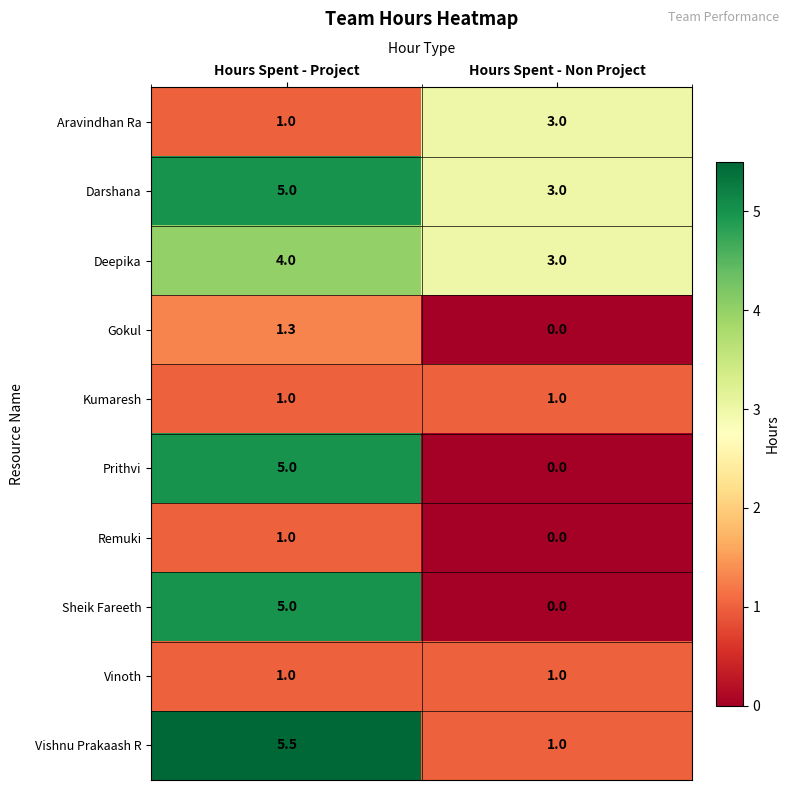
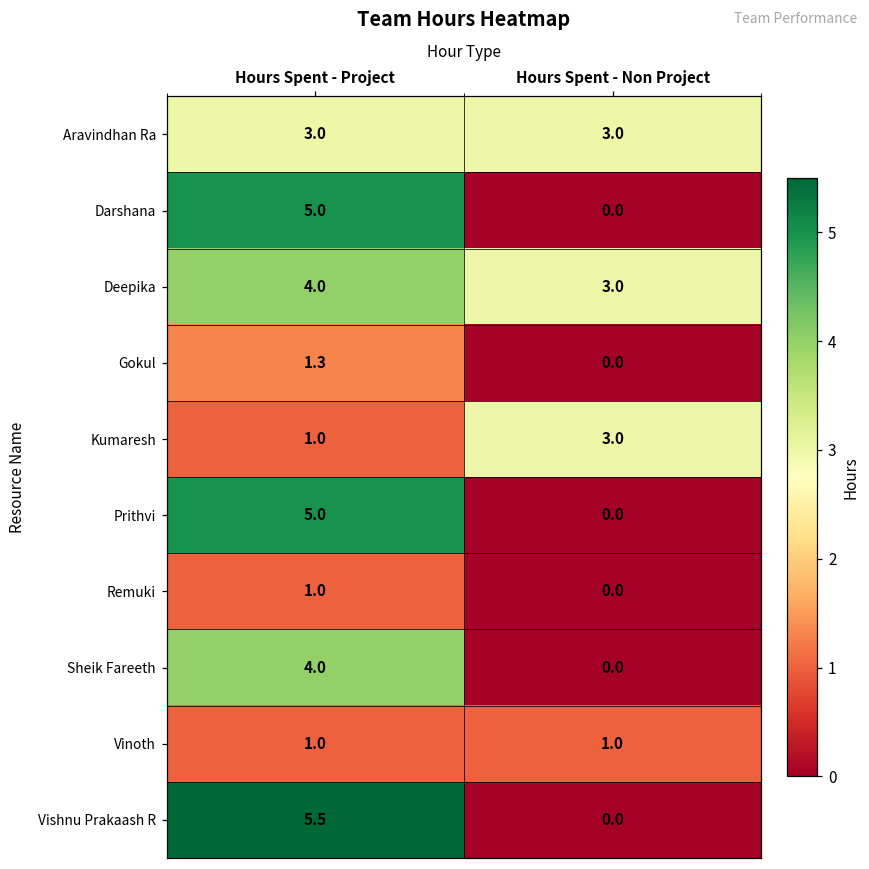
Aravindhan Ra, Hours Spent - Project: 1.0 -> 3.0
Darshana, Hours Spent - Non Project: 3.0 -> 0.0
Kumaresh, Hours Spent - Non Project: 1.0 -> 3.0
Sheik Fareeth, Hours Spent - Project: 5.0 -> 4.0
Vishnu Prakaash R, Hours Spent - Non Project: 1.0 -> 0.0
